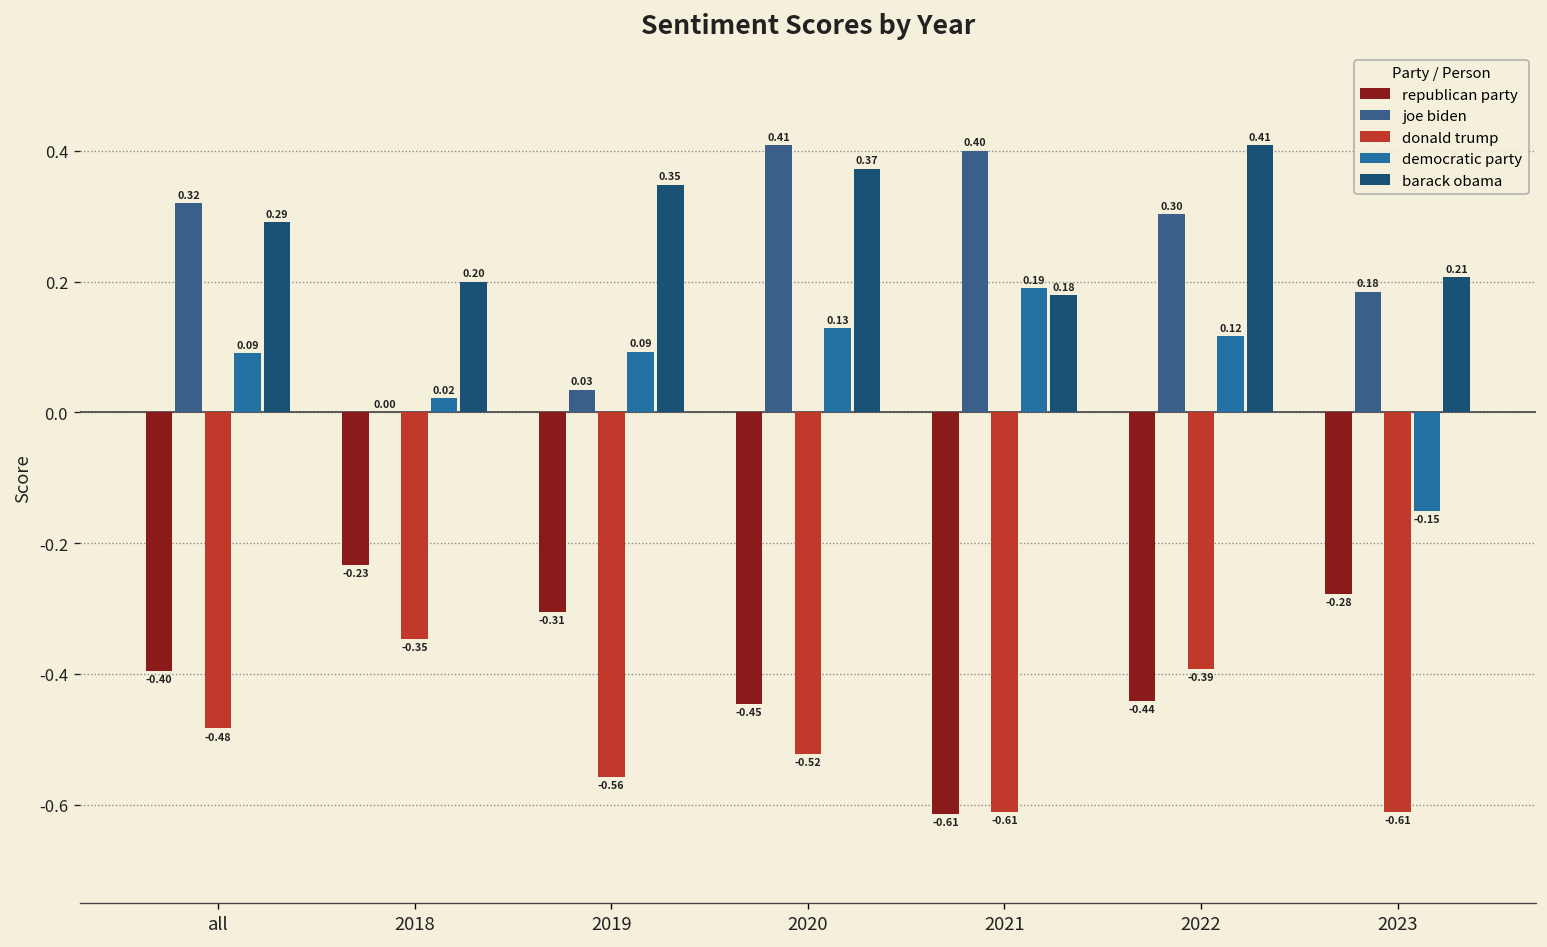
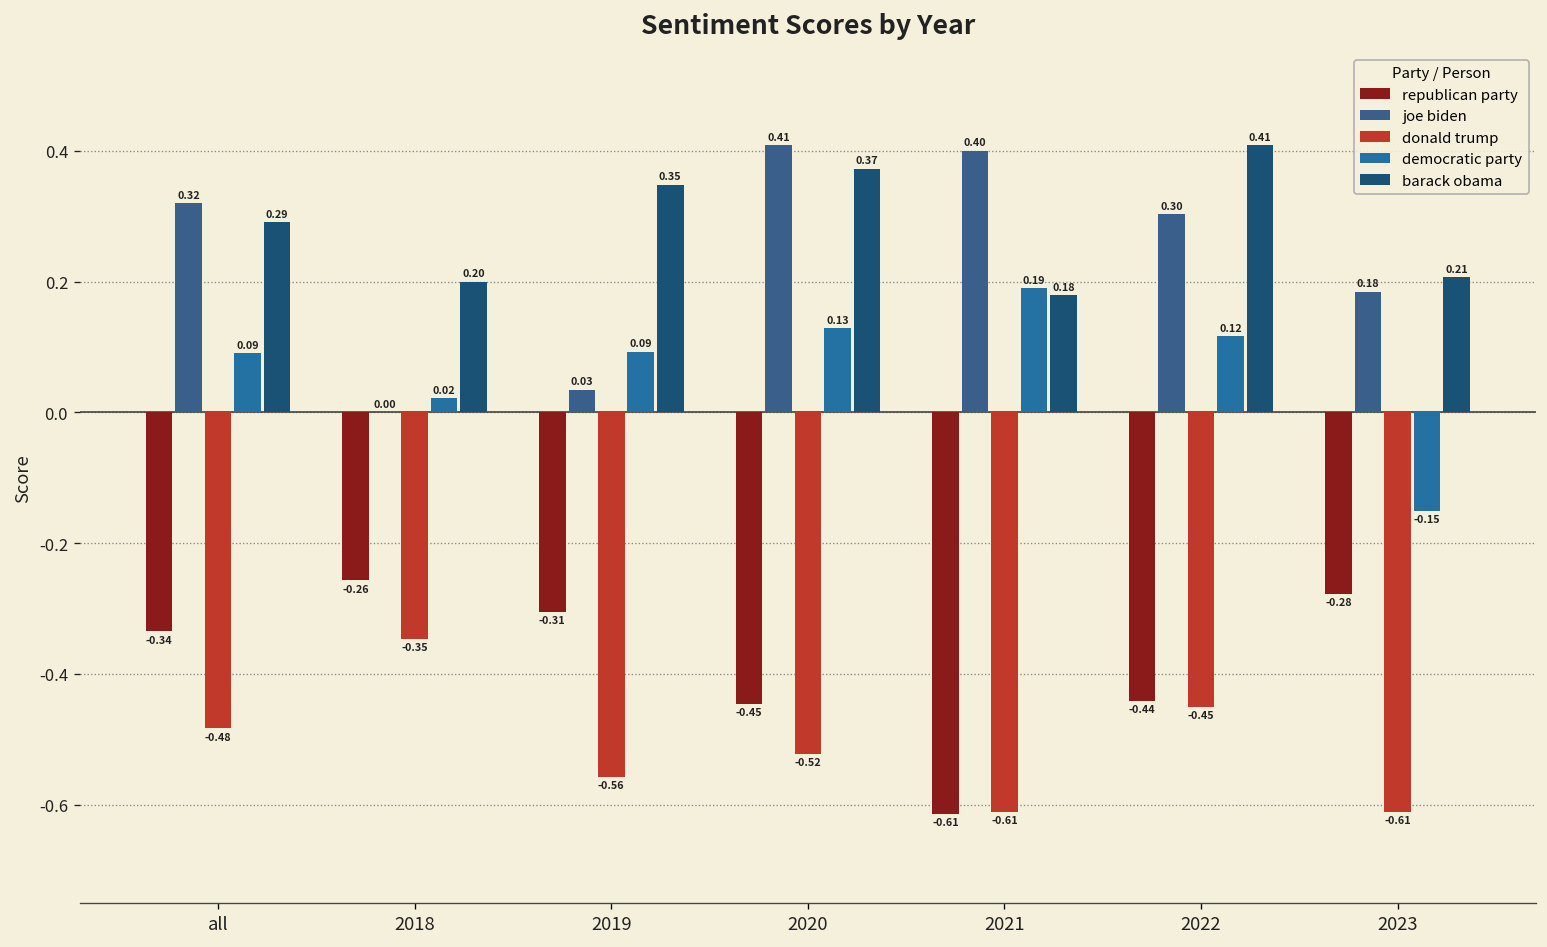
republican party, all: -0.40 -> -0.34
republican party, 2018: -0.23 -> -0.26
donald trump, 2022: -0.39 -> -0.45
